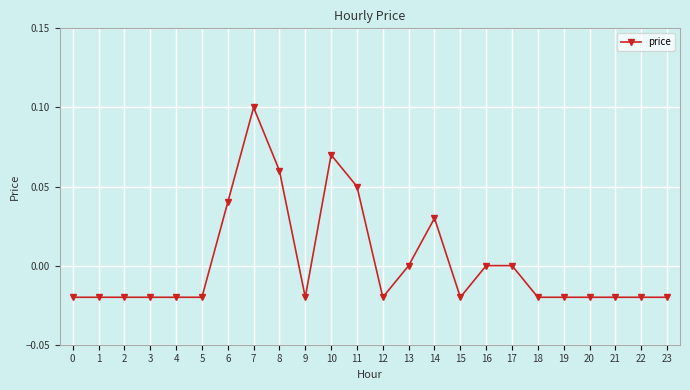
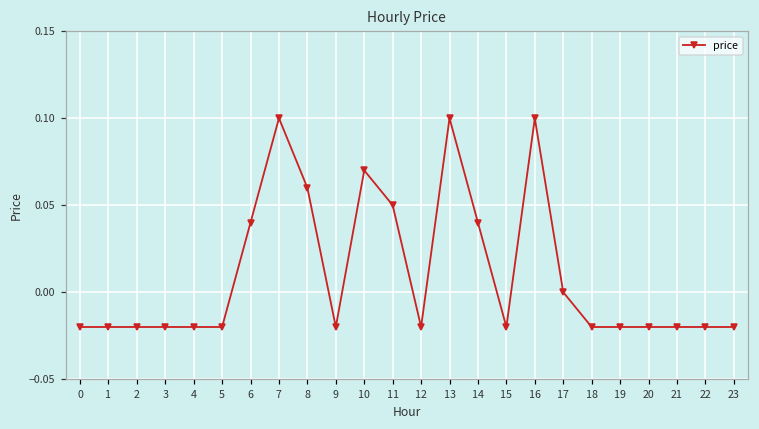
13: 0.0 -> 0.1
14: 0.03 -> 0.04
16: 0.0 -> 0.1
